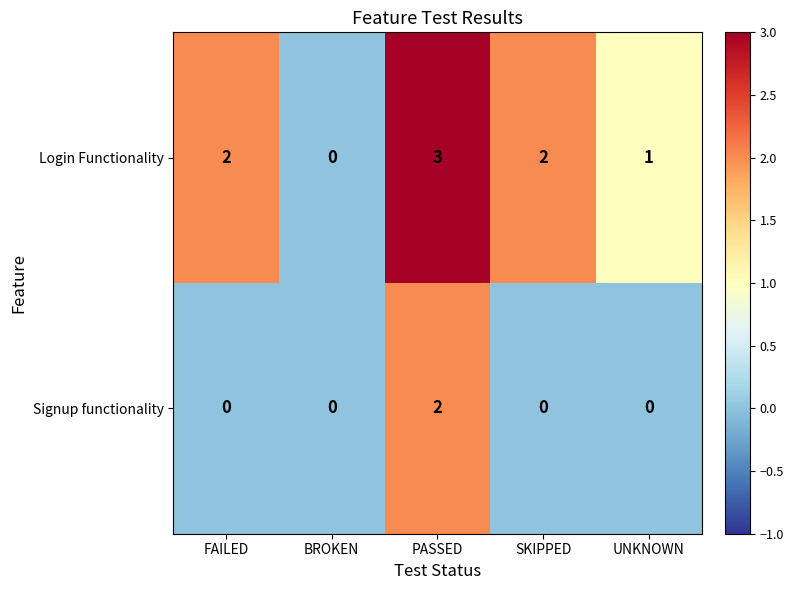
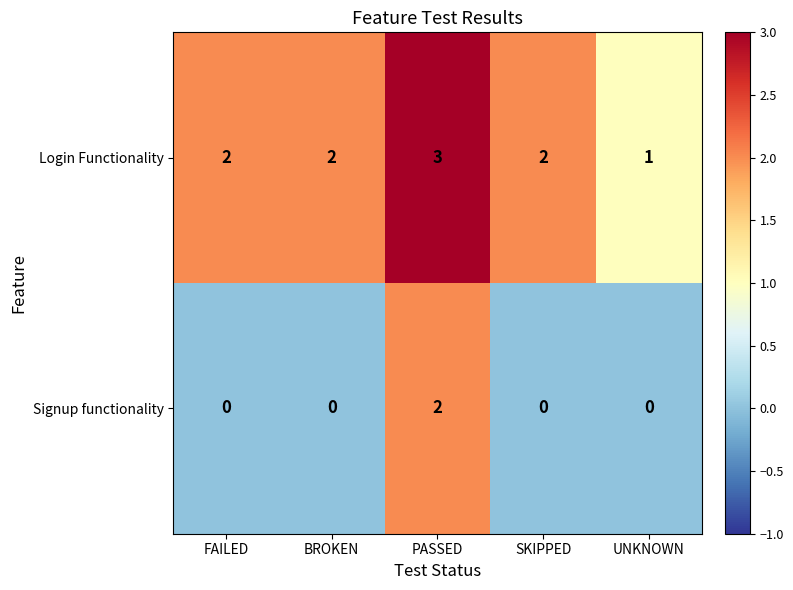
Login Functionality, BROKEN: 0 -> 2
